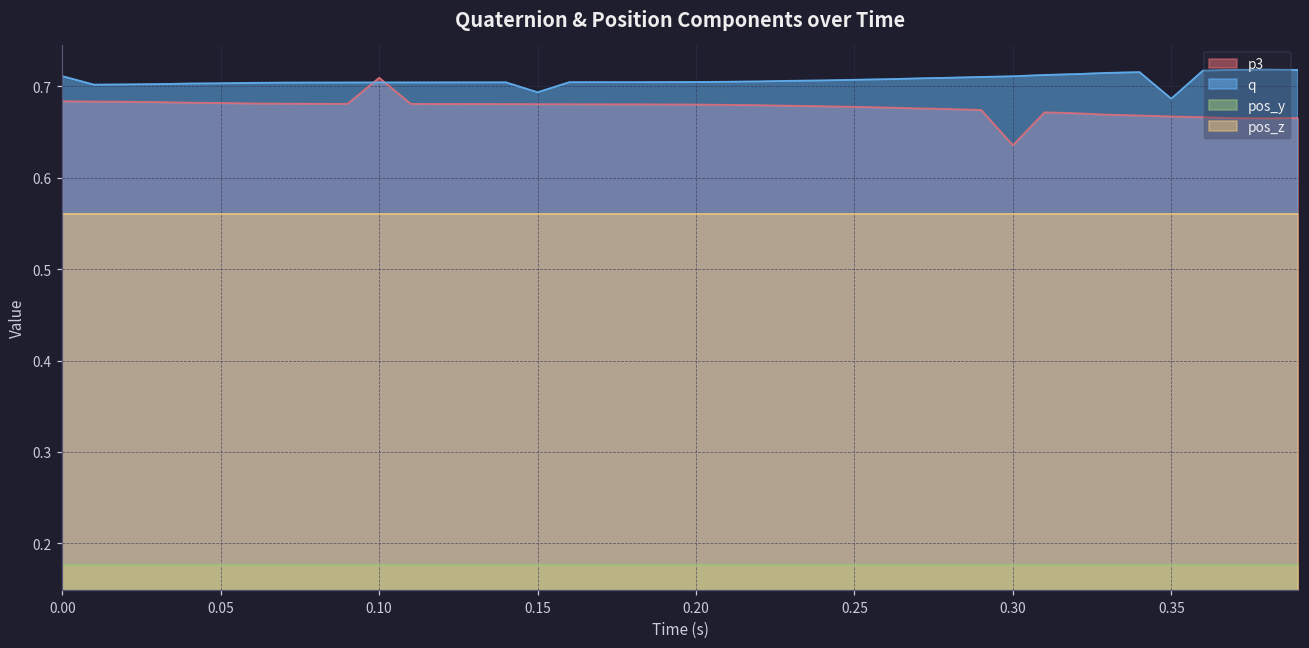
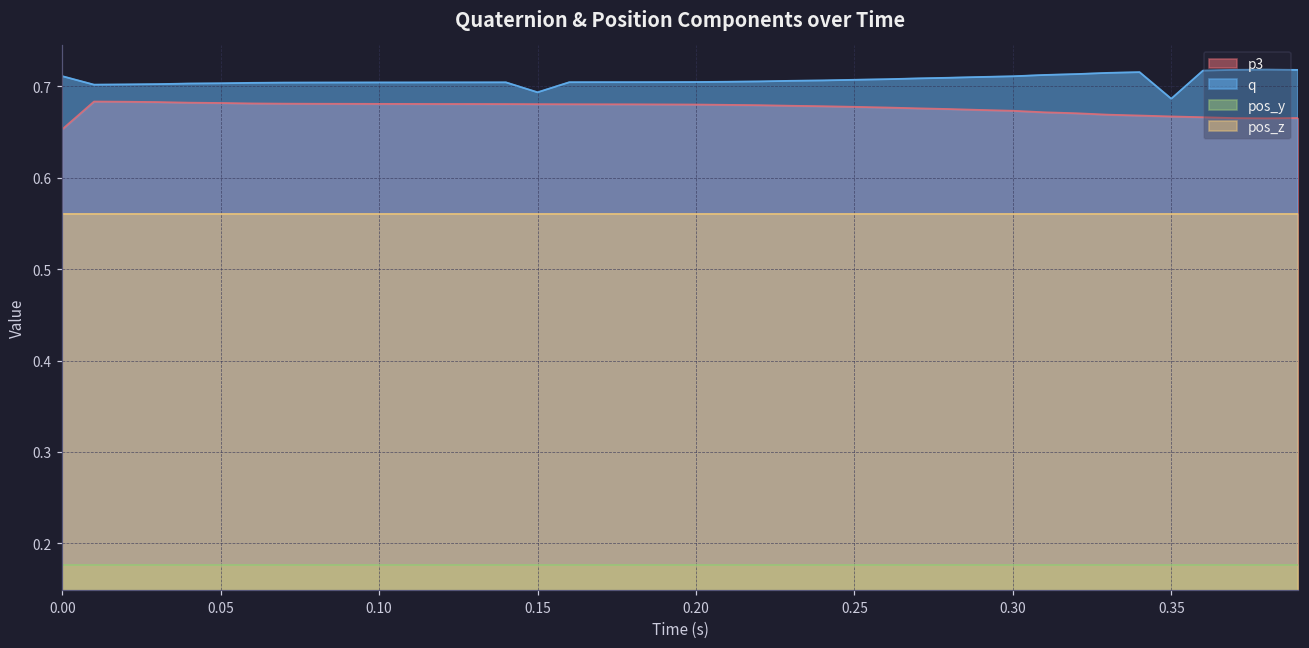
p3, 0.00: 0.68 -> 0.65
p3, 0.10: 0.71 -> 0.68
p3, 0.30: 0.64 -> 0.67
